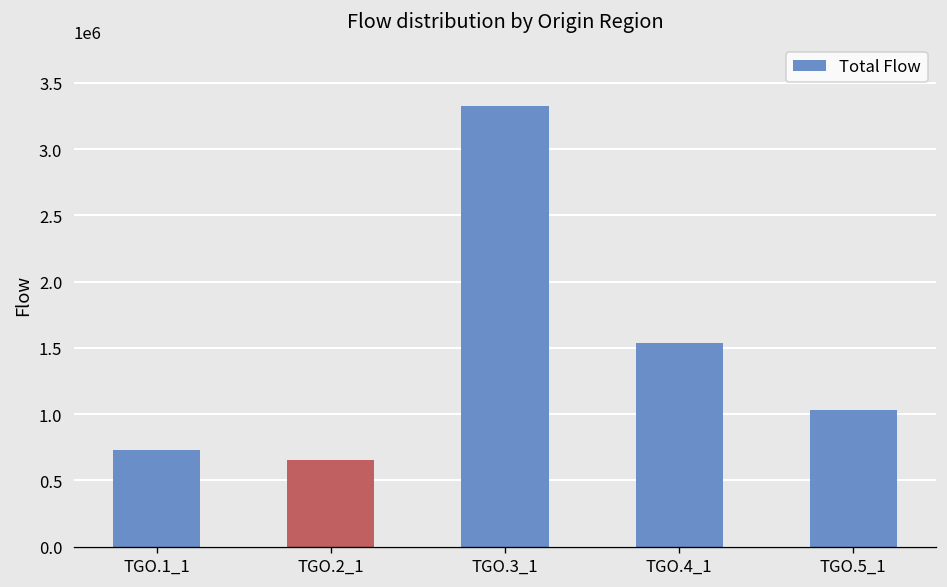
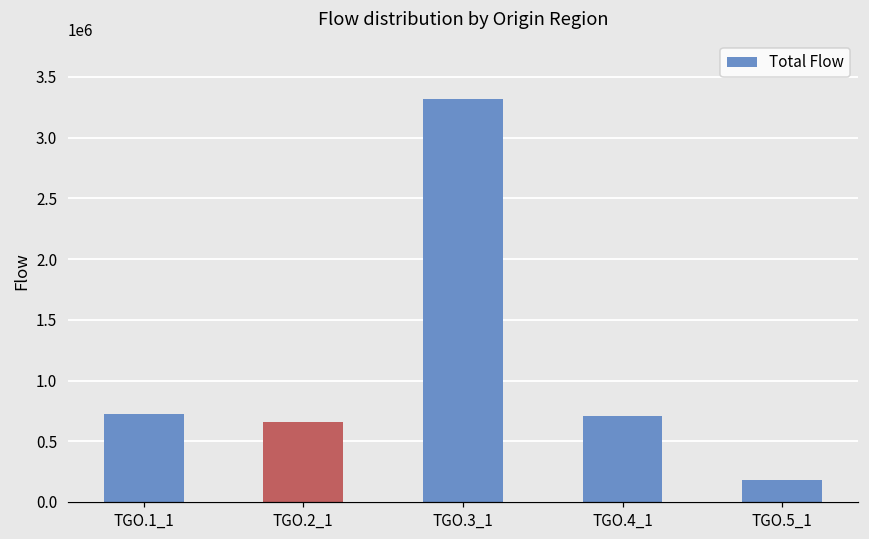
TGO.4_1: 1540000 -> 710000
TGO.5_1: 1030000 -> 180000
